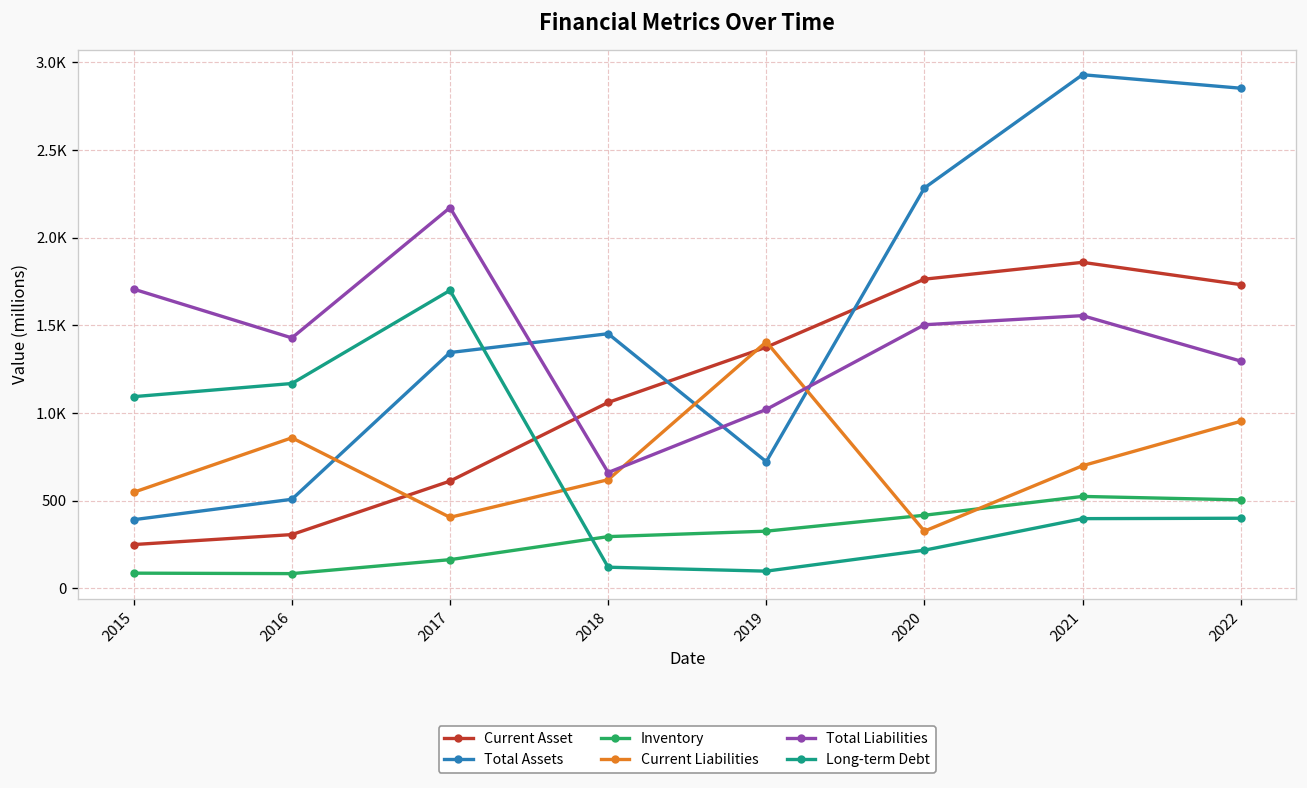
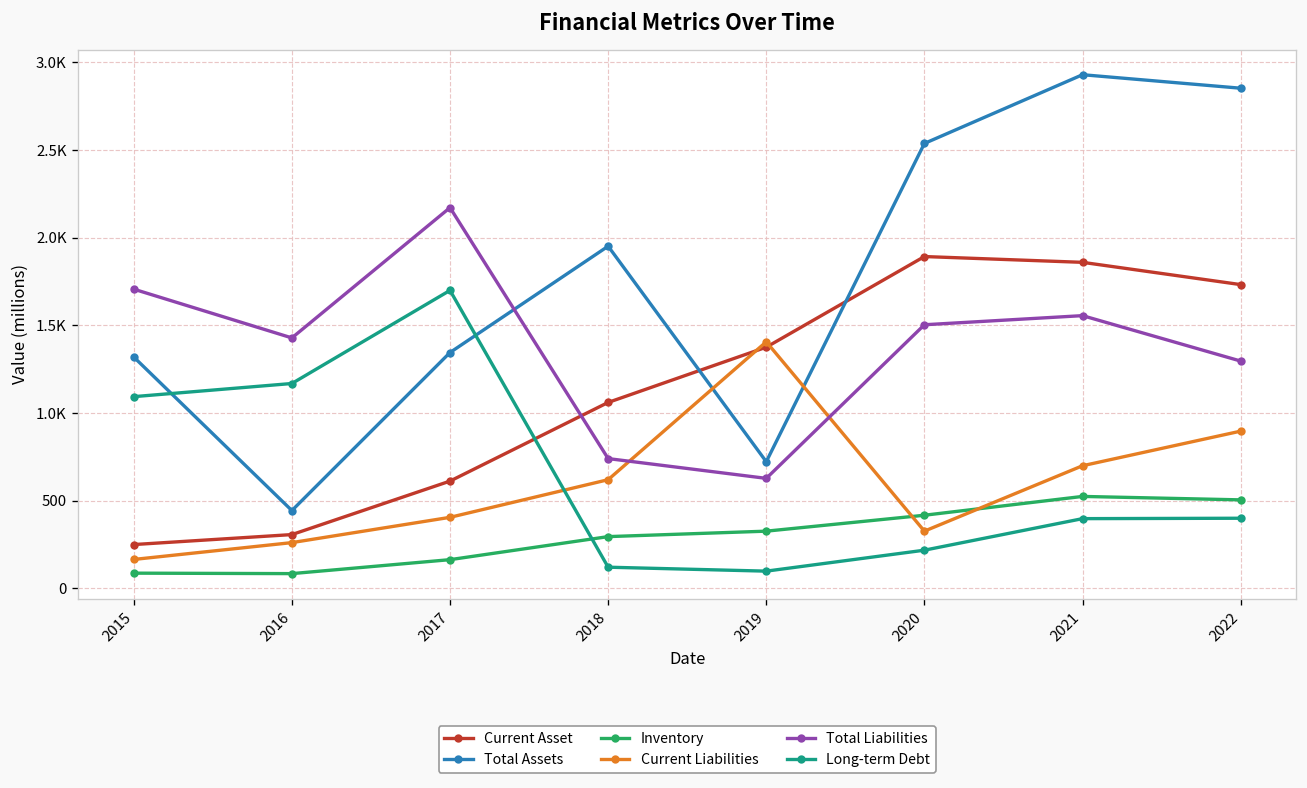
Total Assets, 2015: 390 -> 1320
Current Liabilities, 2015: 550 -> 160
Total Assets, 2016: 510 -> 440
Current Liabilities, 2016: 860 -> 260
Total Assets, 2018: 1450 -> 1950
Total Liabilities, 2018: 660 -> 740
Total Liabilities, 2019: 1020 -> 630
Current Asset, 2020: 1760 -> 1890
Total Assets, 2020: 2280 -> 2540
Current Liabilities, 2022: 950 -> 900
